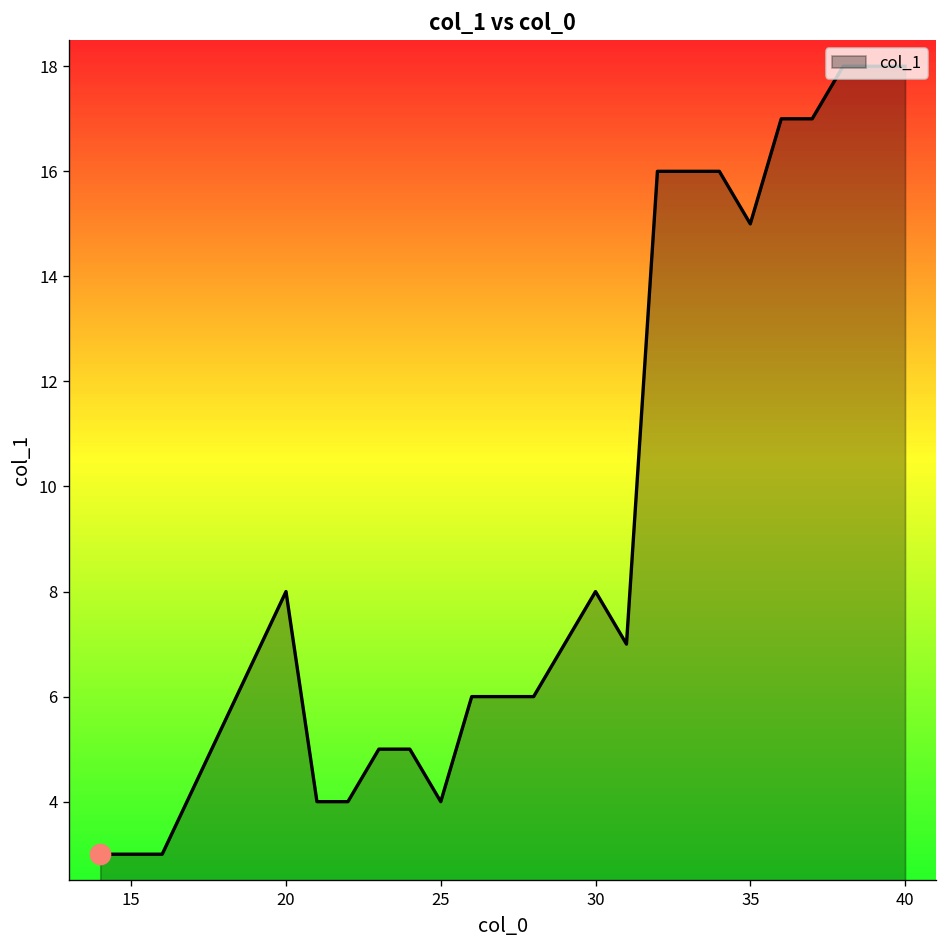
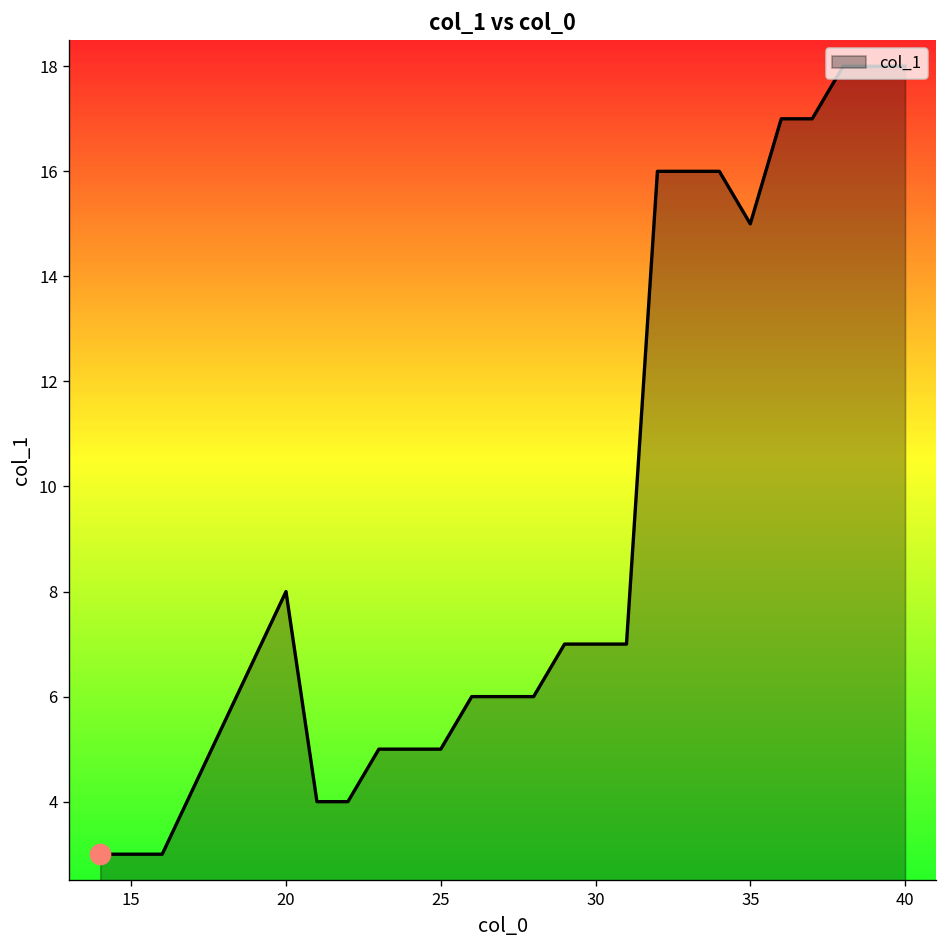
col_1, 25: 4 -> 5
col_1, 30: 8 -> 7
